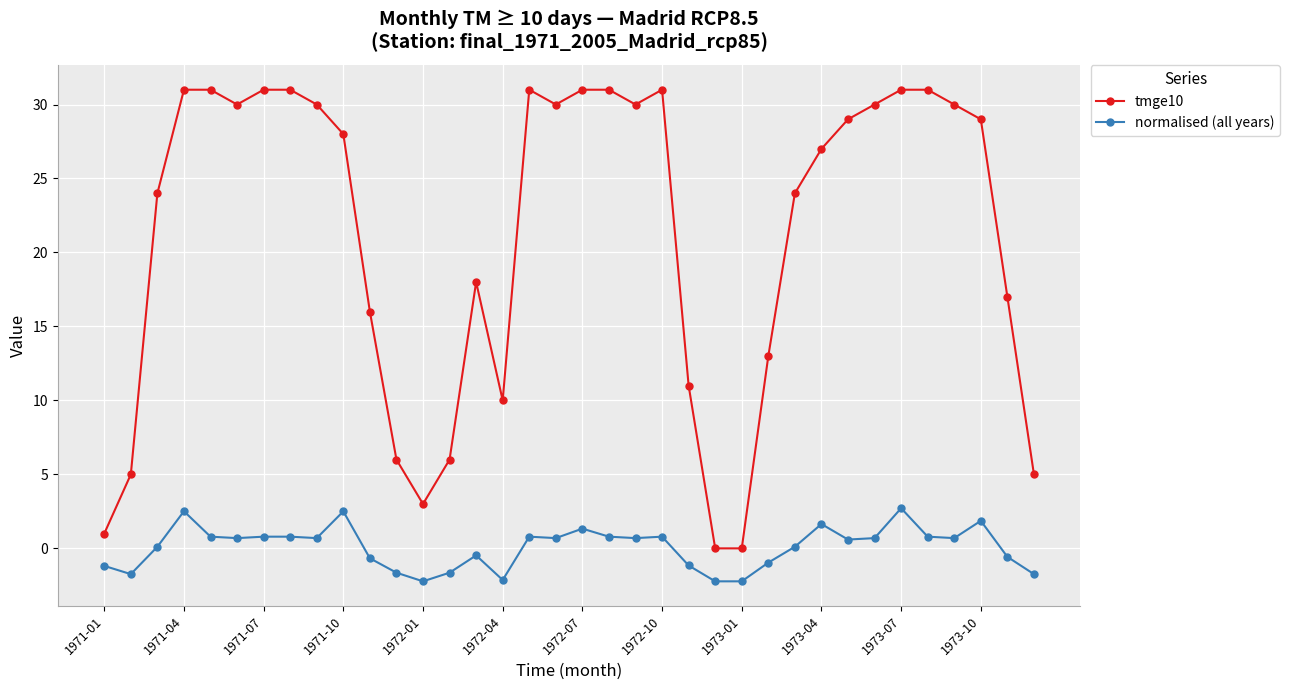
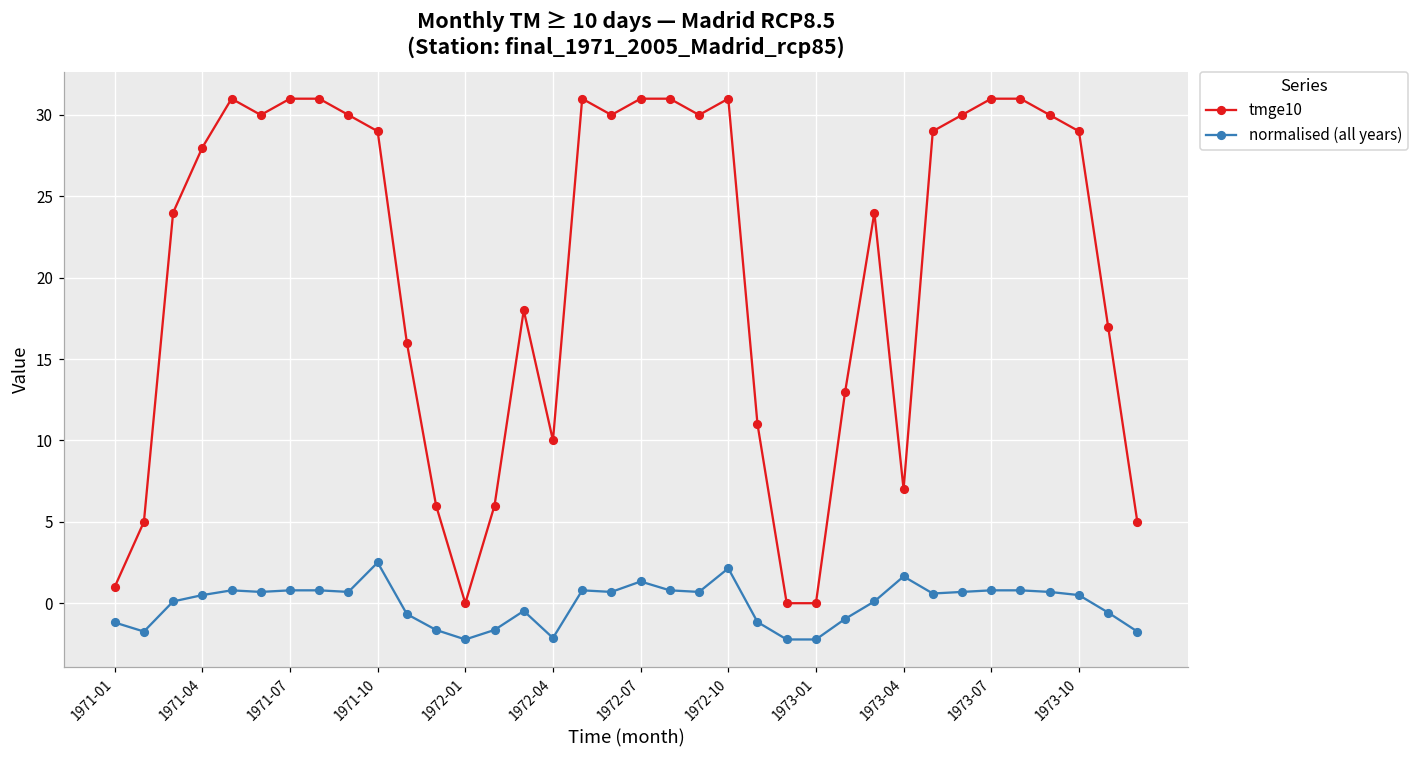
tmge10, 1971-04: 31 -> 28
normalised (all years), 1971-04: 2.5 -> 0.5
tmge10, 1971-10: 28 -> 29
tmge10, 1972-01: 3 -> 0
normalised (all years), 1972-10: 0.8 -> 2.1
tmge10, 1973-04: 27 -> 7
normalised (all years), 1973-07: 2.7 -> 0.8
normalised (all years), 1973-10: 1.9 -> 0.5
